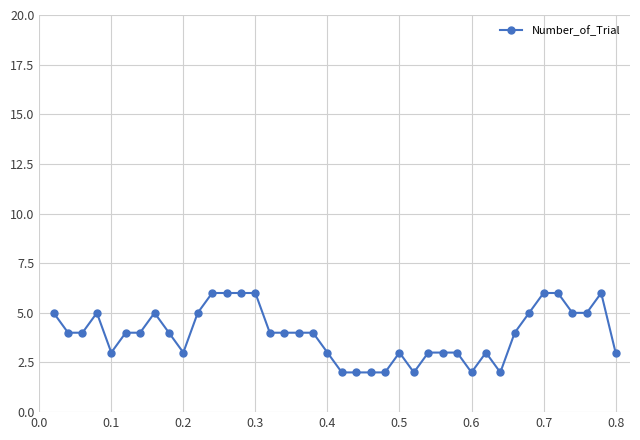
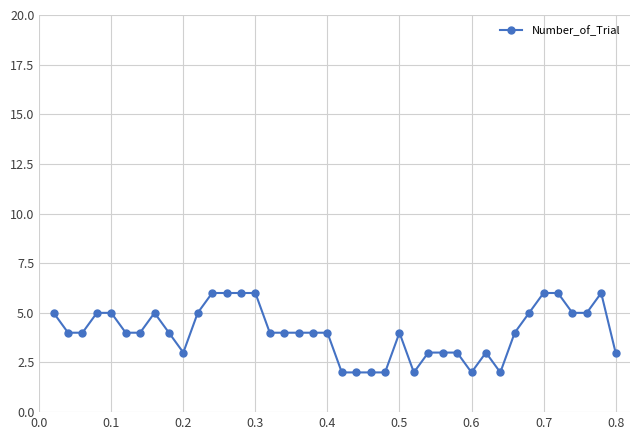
0.1: 3 -> 5
0.4: 3 -> 4
0.5: 3 -> 4
